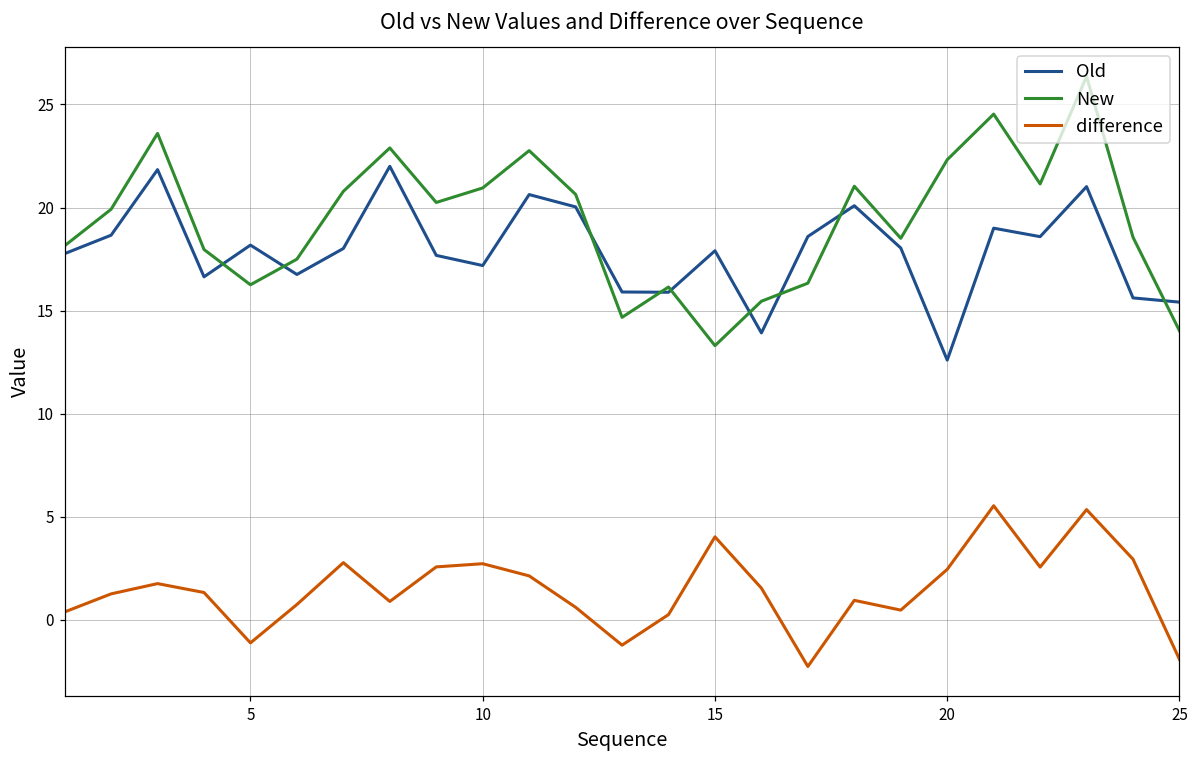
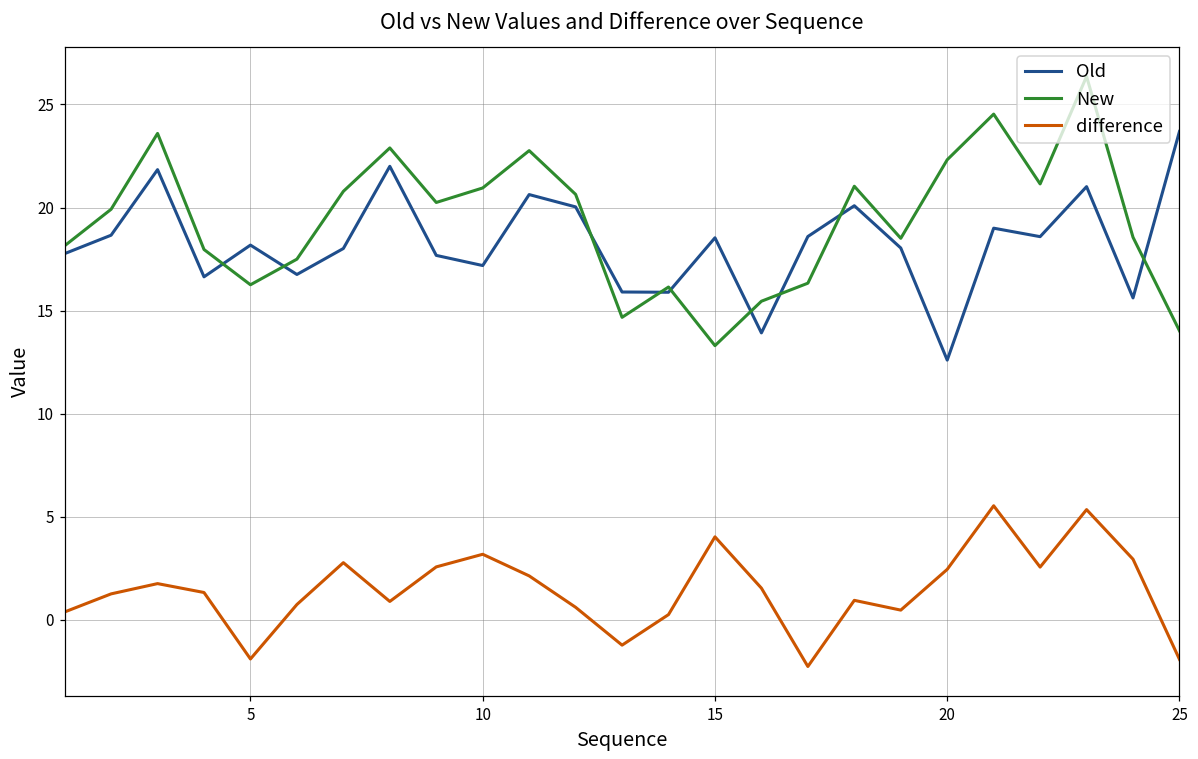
difference, 5: -1.1 -> -1.9
difference, 10: 2.7 -> 3.2
Old, 15: 17.9 -> 18.5
Old, 25: 15.4 -> 23.7
